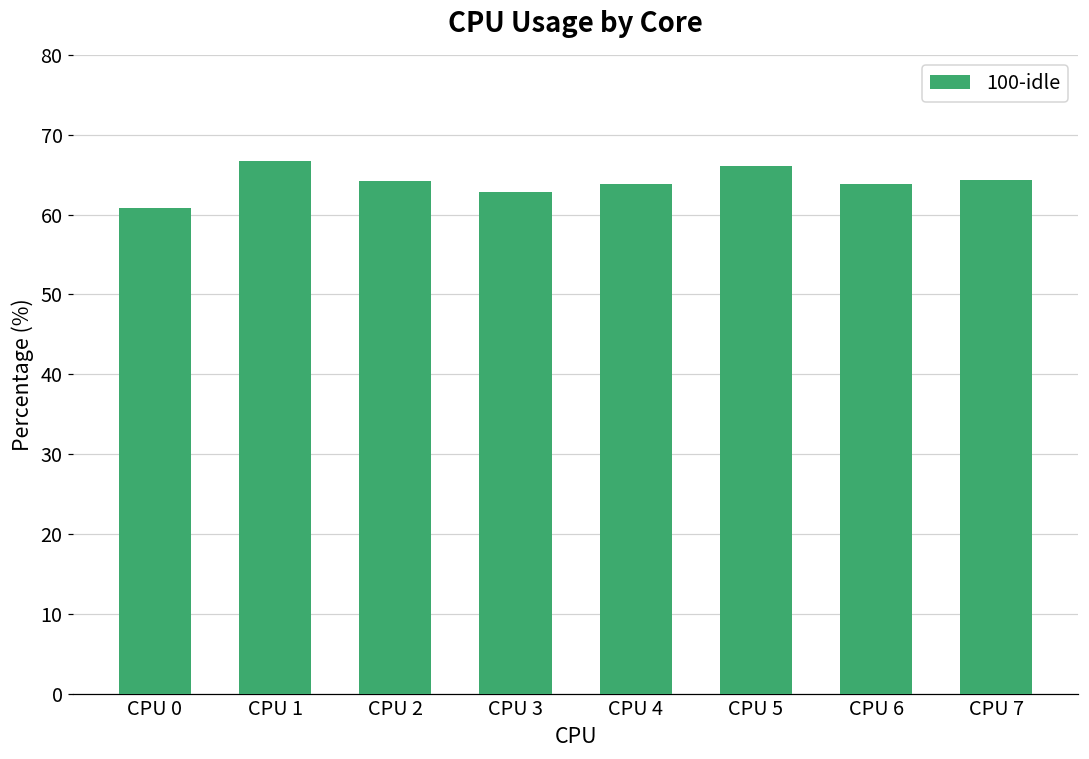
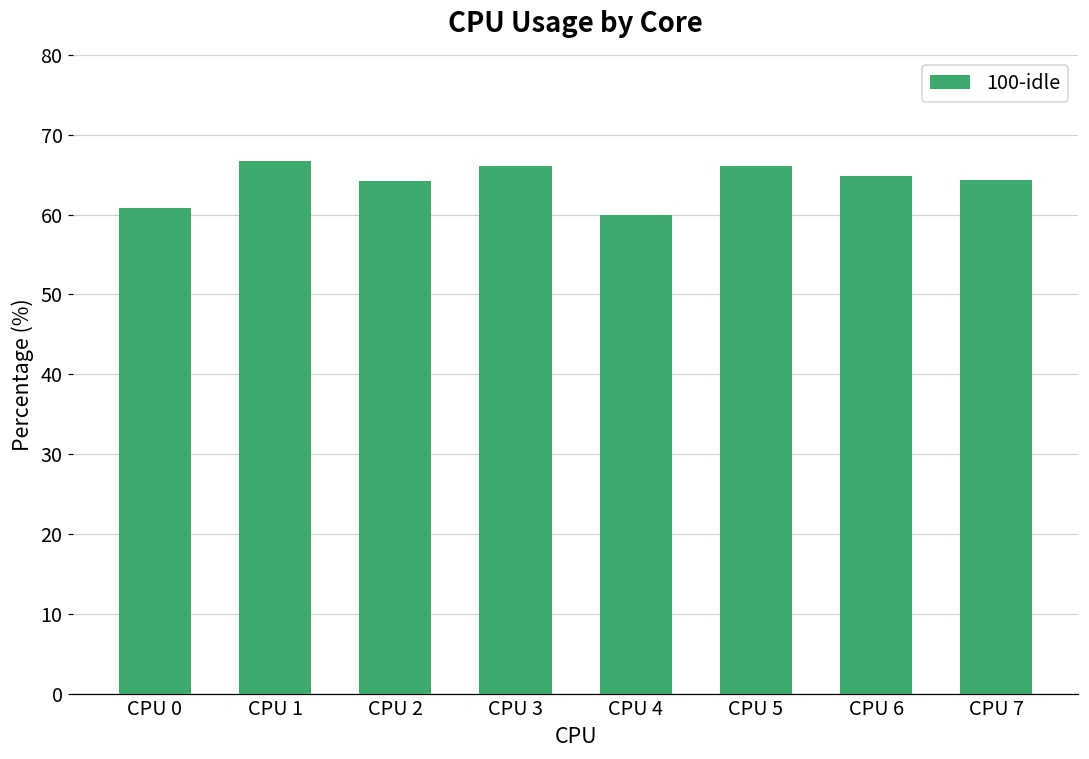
CPU 3: 63 -> 66
CPU 4: 64 -> 60
CPU 6: 64 -> 65
